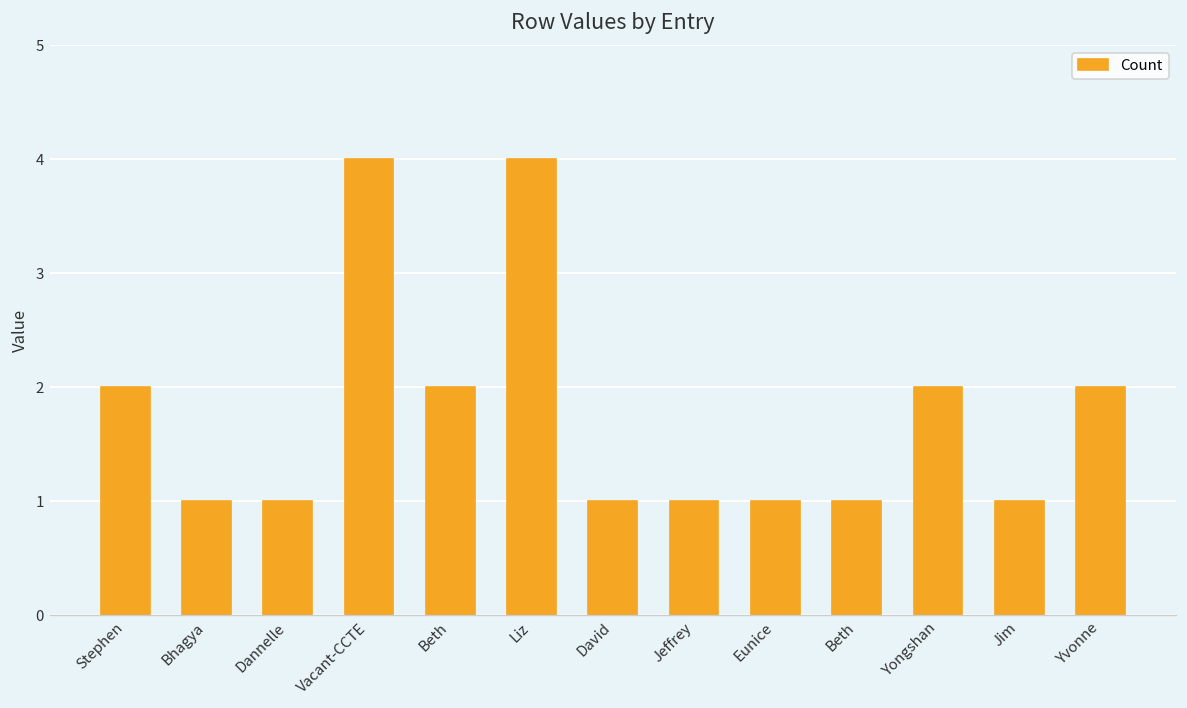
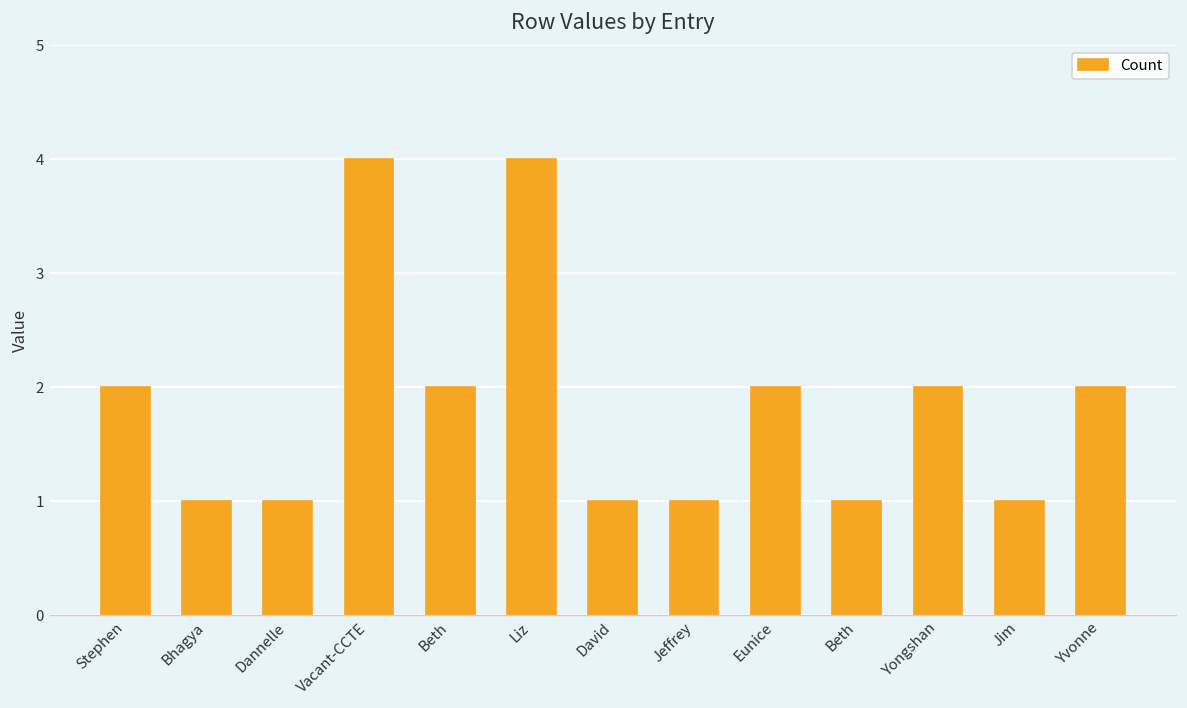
Eunice: 1 -> 2
